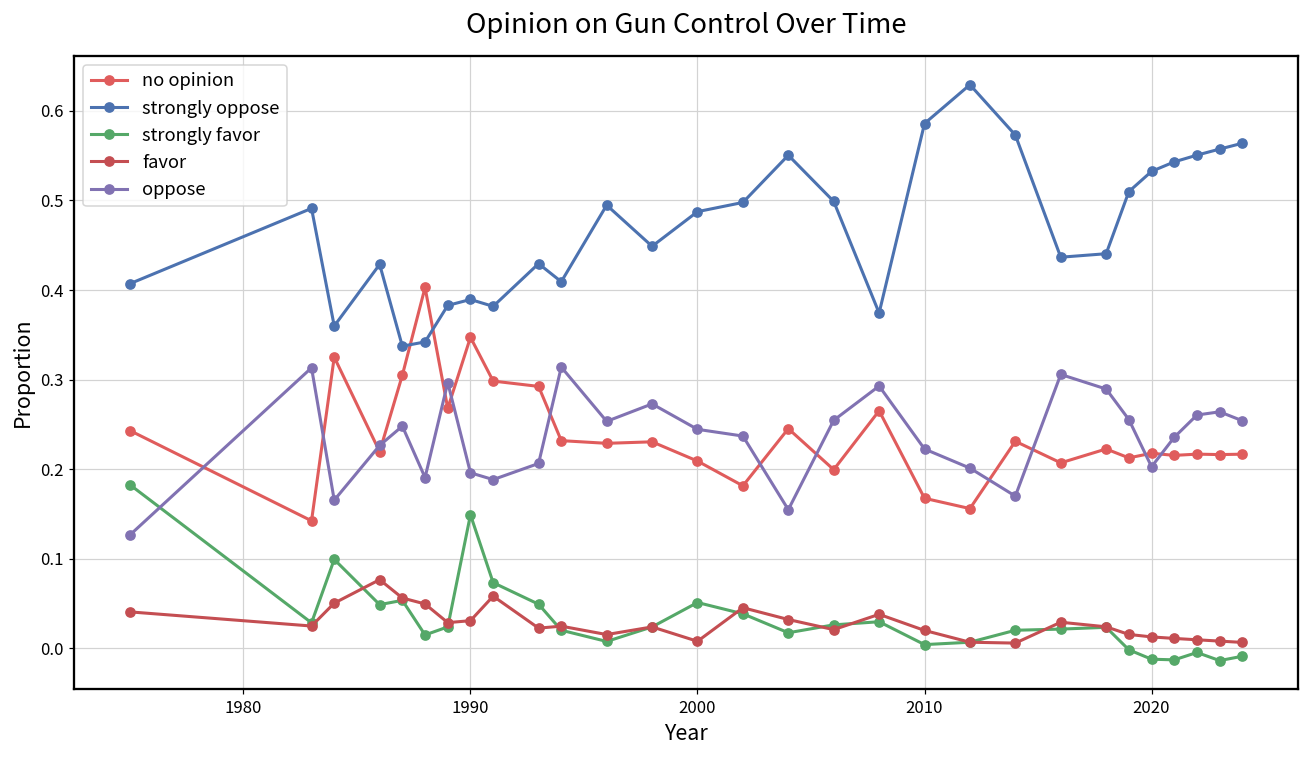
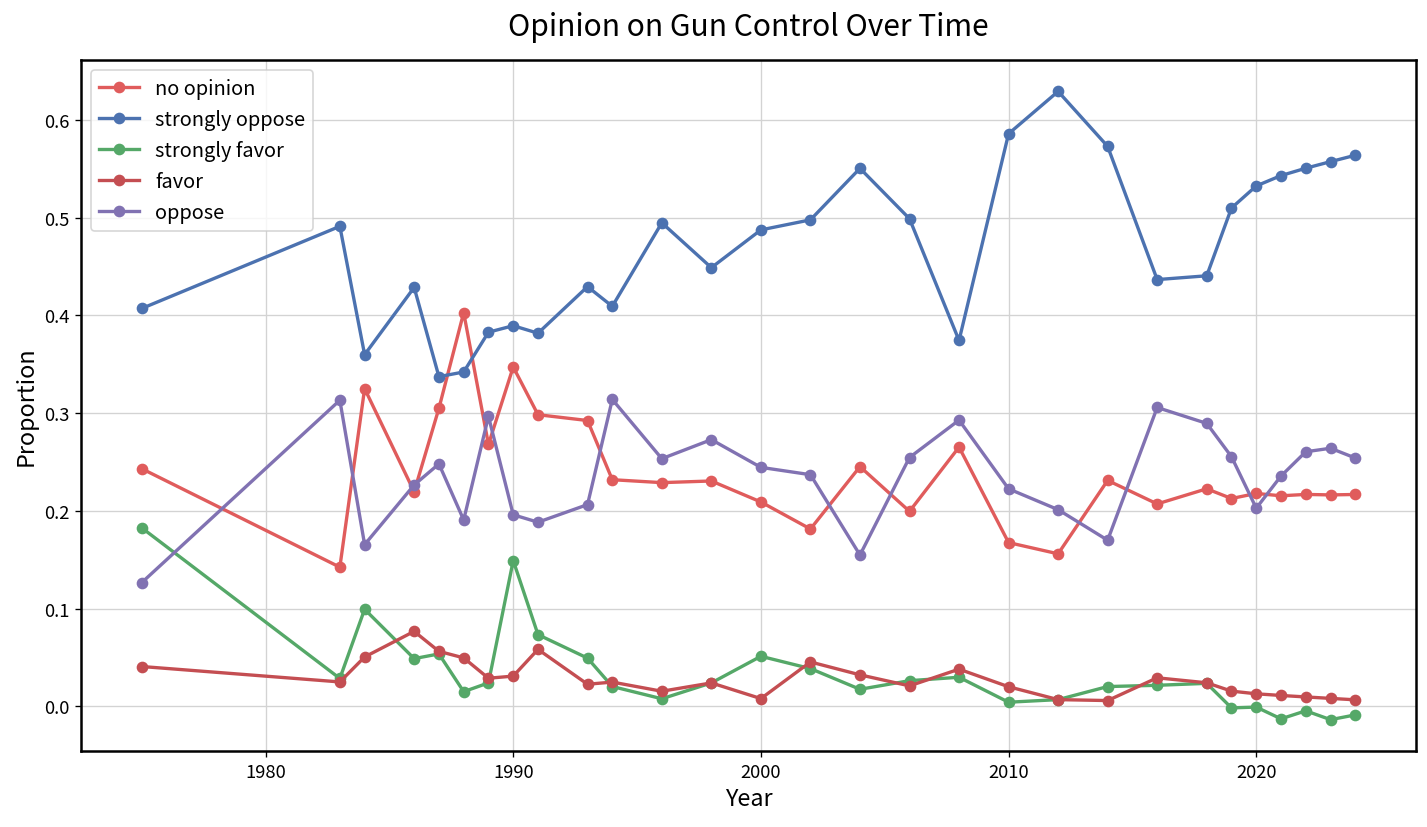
strongly favor, 2020: -0.01 -> 0.00
